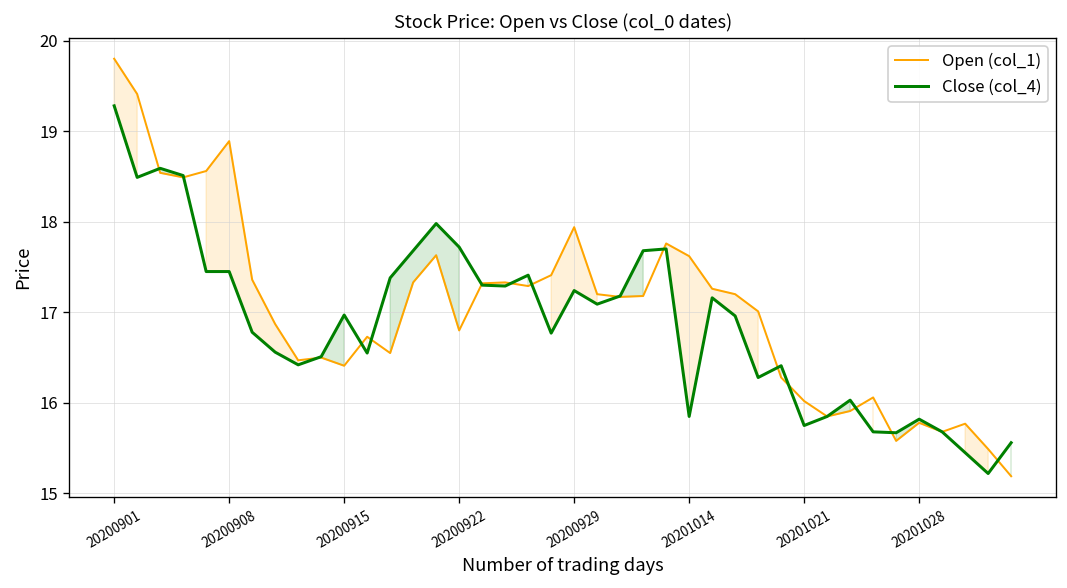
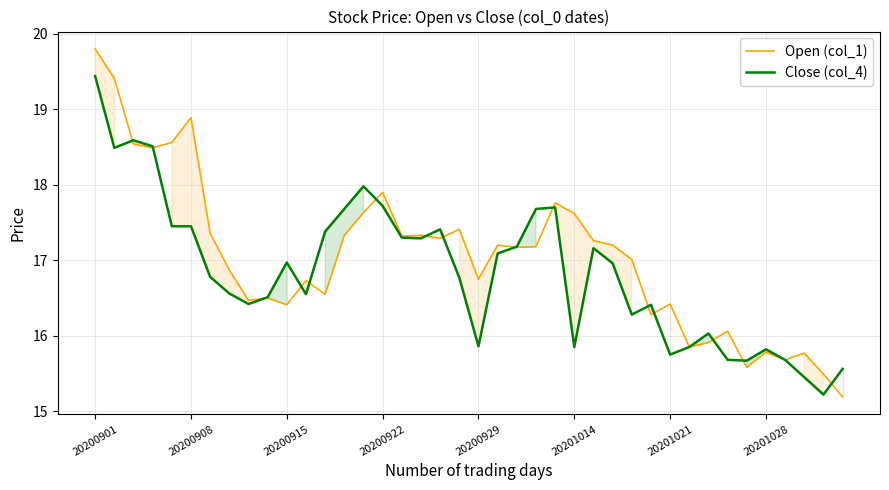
Close (col_4), 20200901: 19.3 -> 19.4
Open (col_1), 20200922: 16.8 -> 17.9
Open (col_1), 20200929: 17.9 -> 16.8
Close (col_4), 20200929: 17.2 -> 15.9
Open (col_1), 20201021: 16.0 -> 16.4
